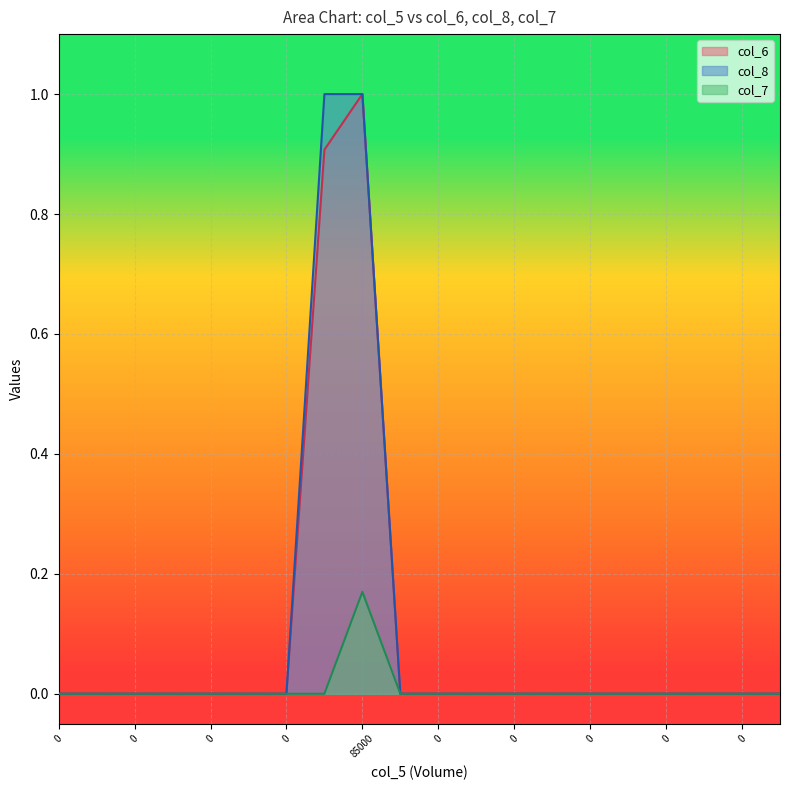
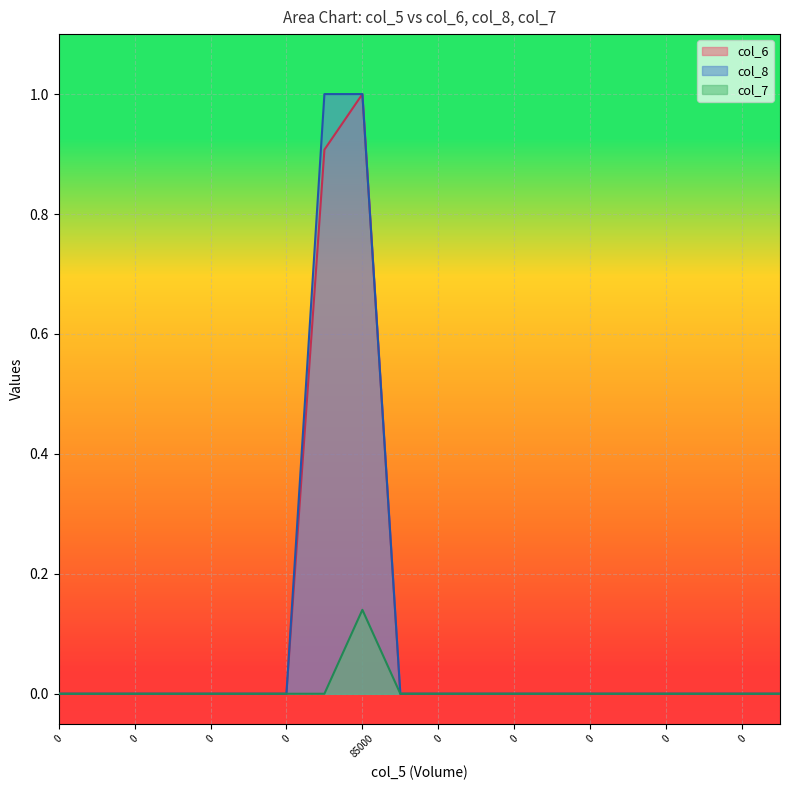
col_7, 85000: 0.17 -> 0.14
